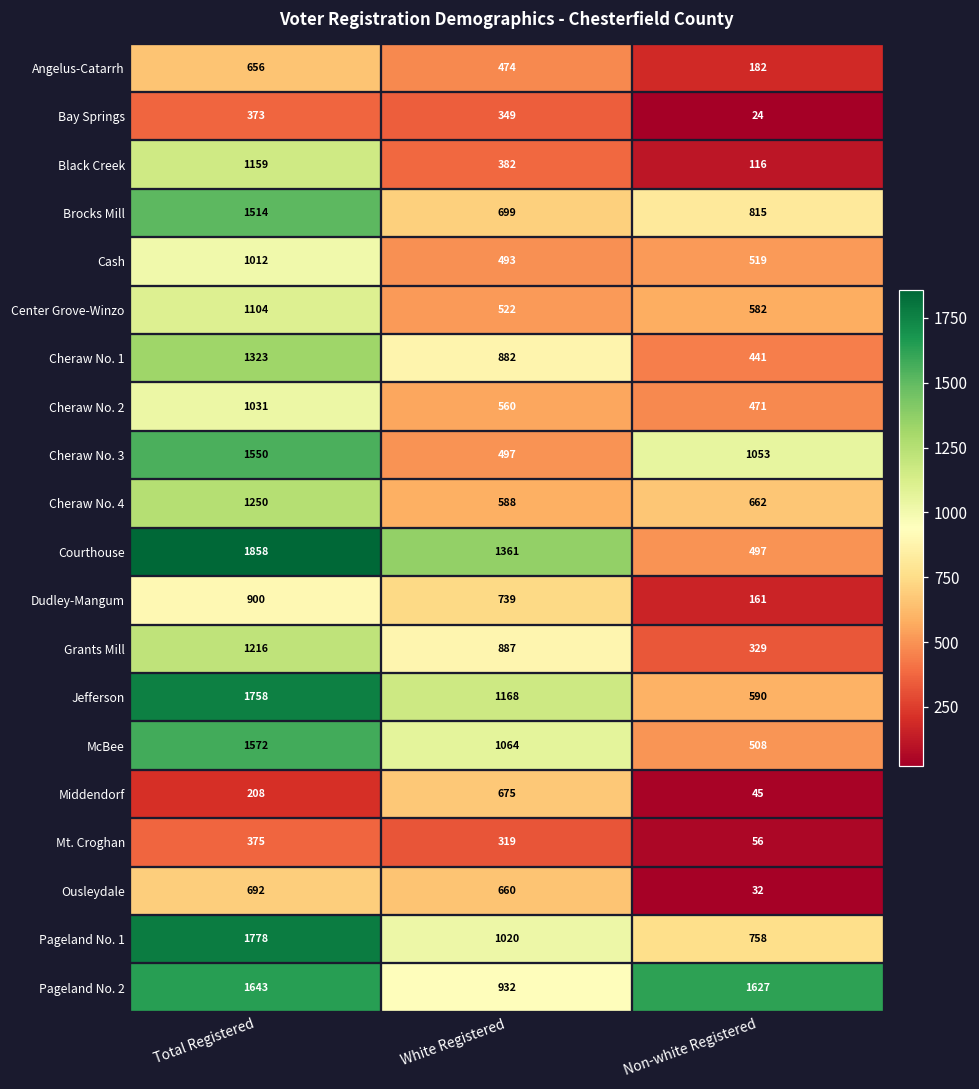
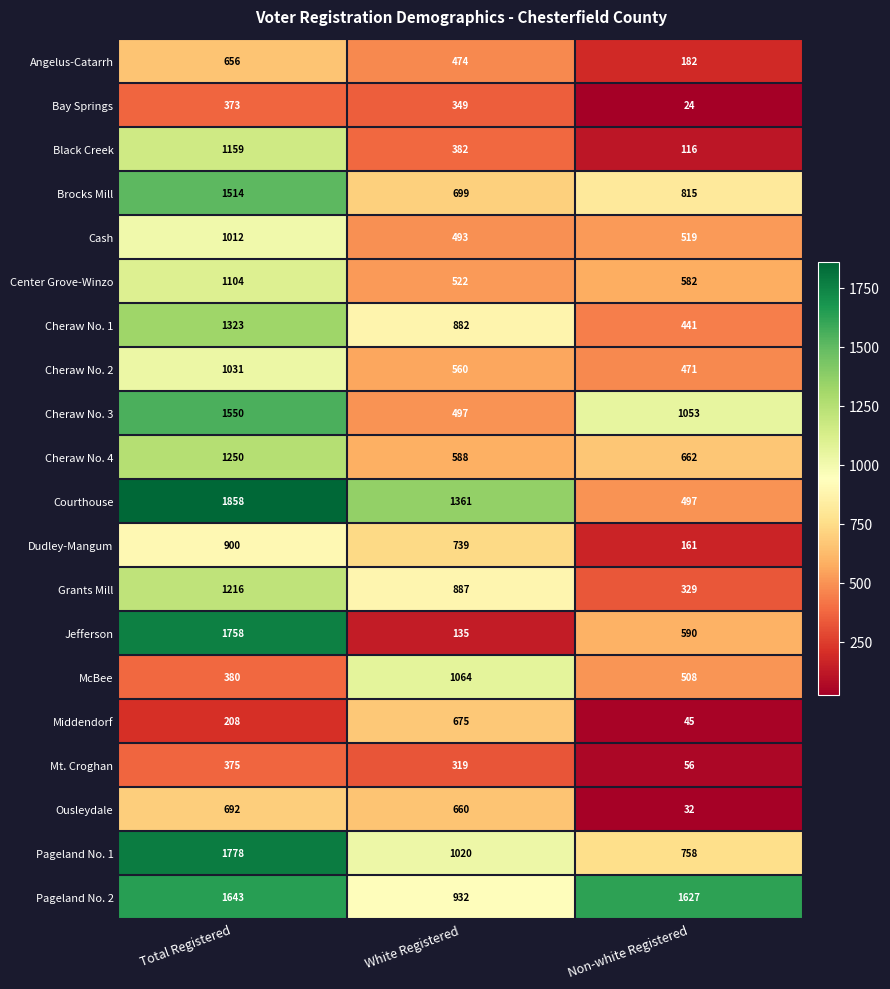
Jefferson, White Registered: 1168 -> 135
McBee, Total Registered: 1572 -> 380
